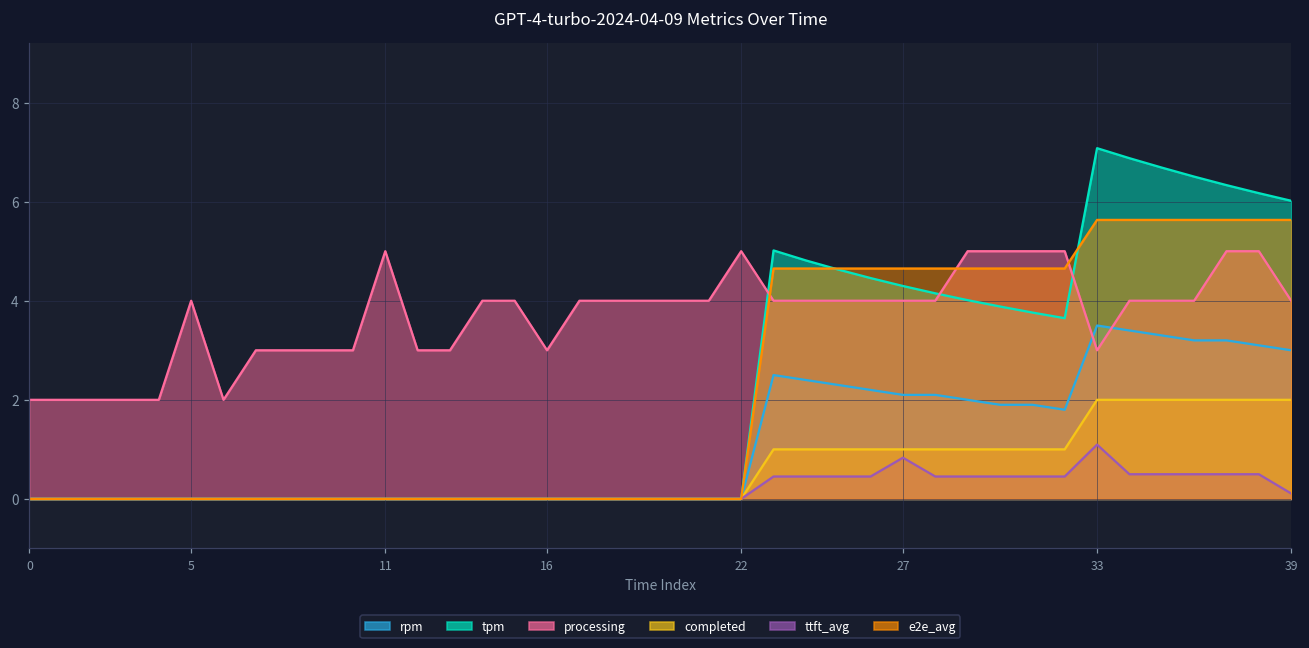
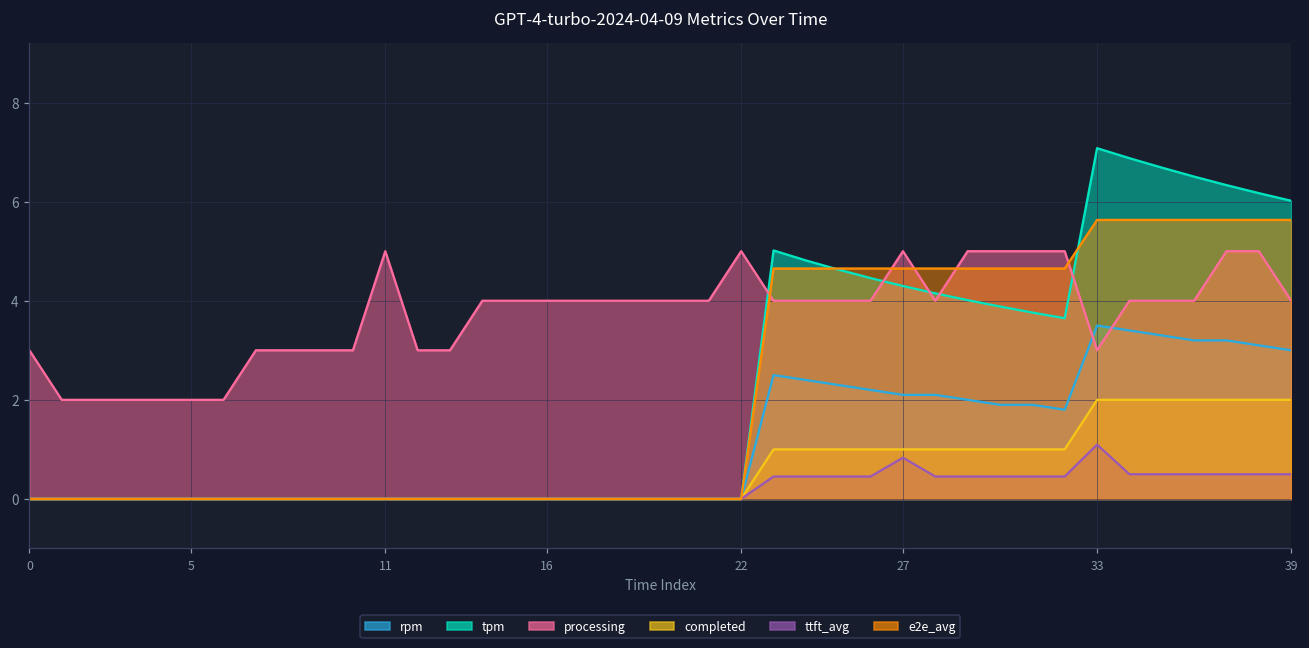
processing, 0: 2 -> 3
processing, 5: 4 -> 2
processing, 16: 3 -> 4
processing, 27: 4 -> 5
ttft_avg, 39: 0.1 -> 0.5
